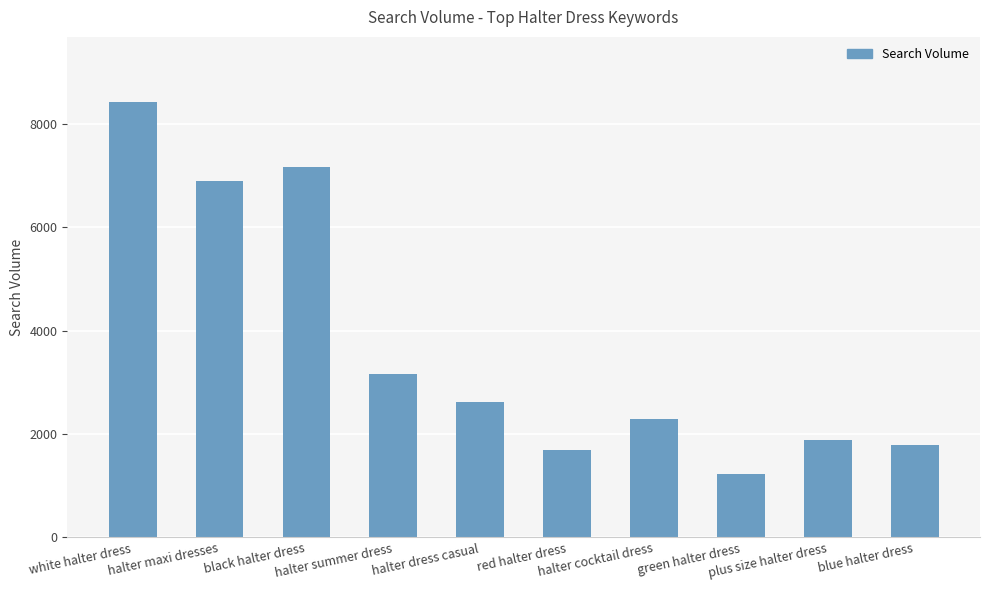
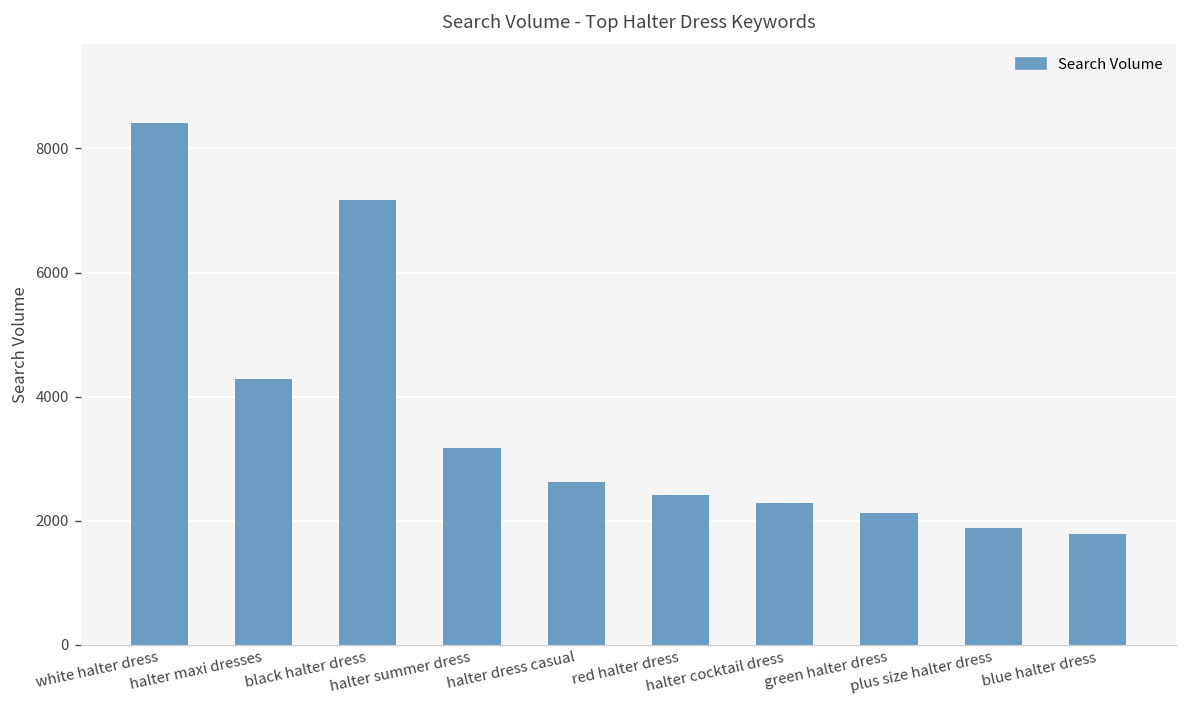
halter maxi dresses: 6900 -> 4300
red halter dress: 1700 -> 2400
green halter dress: 1200 -> 2100
